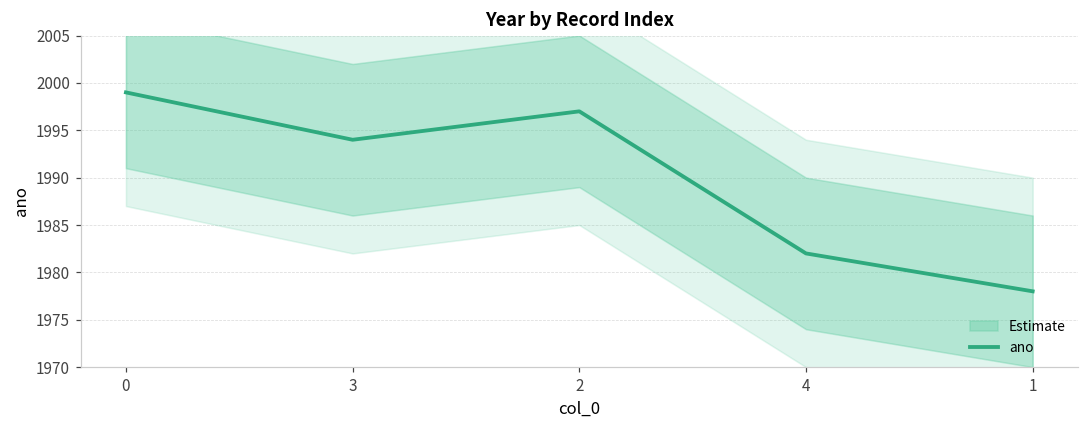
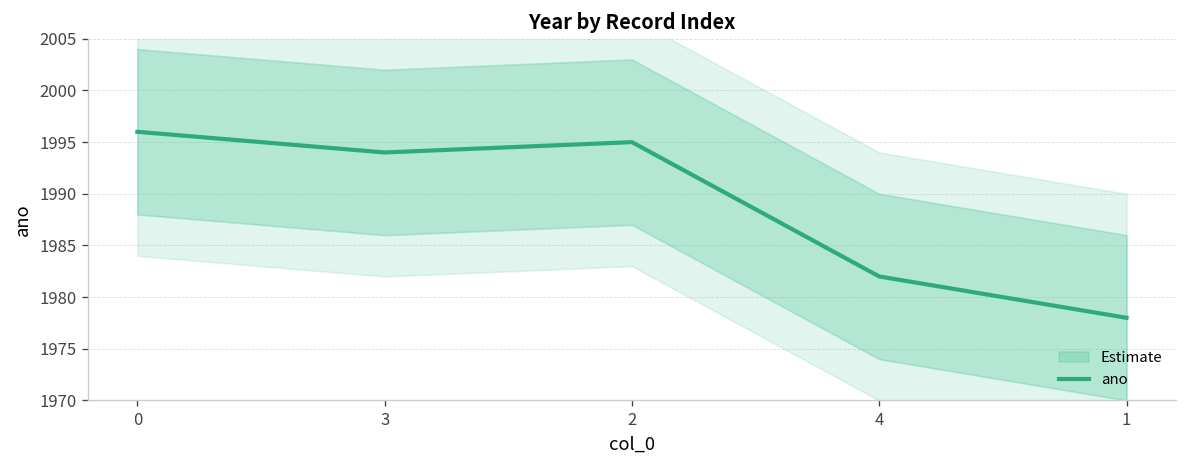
ano, 0: 1999 -> 1996
ano, 2: 1997 -> 1995
